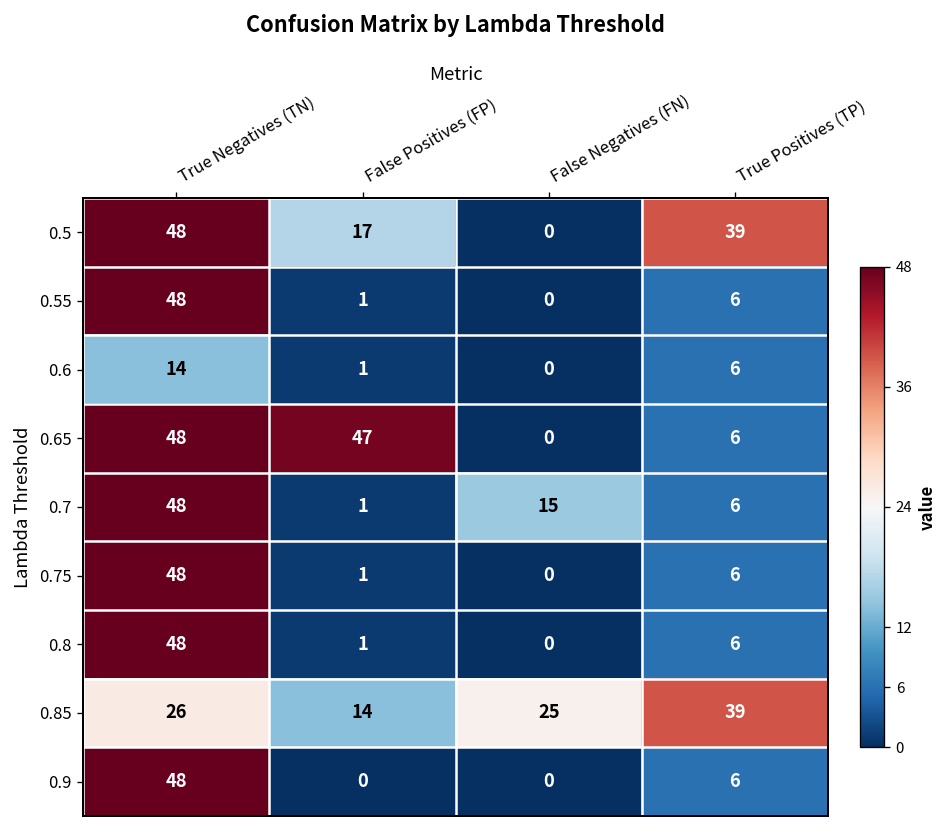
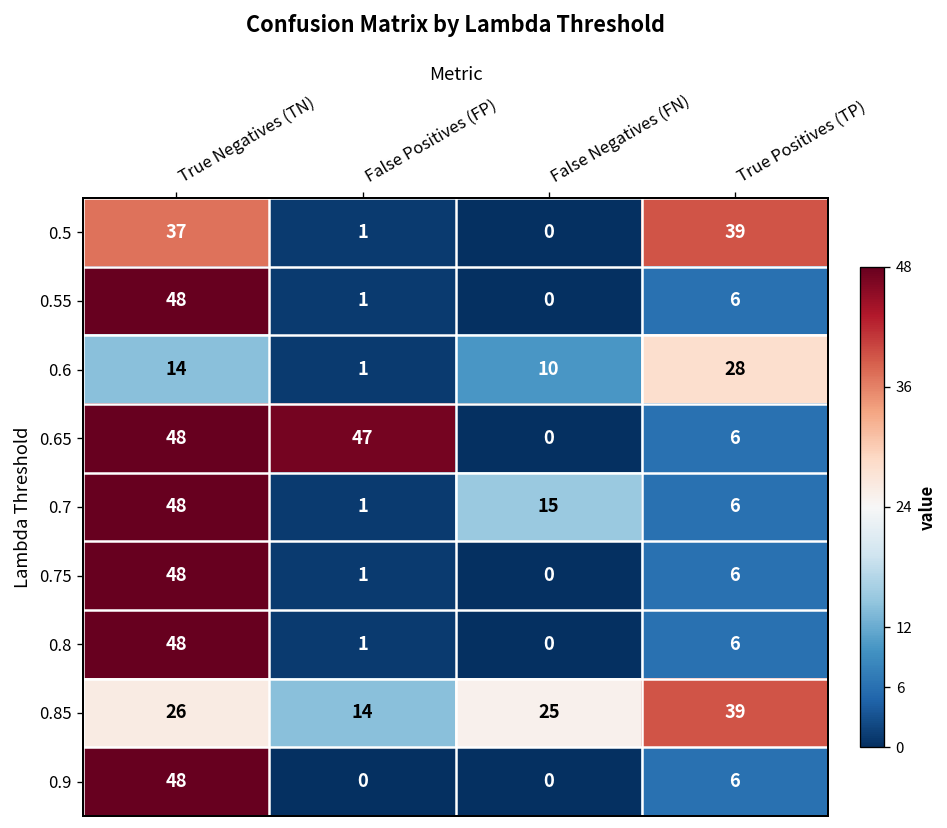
0.5, True Negatives (TN): 48 -> 37
0.5, False Positives (FP): 17 -> 1
0.6, False Negatives (FN): 0 -> 10
0.6, True Positives (TP): 6 -> 28
